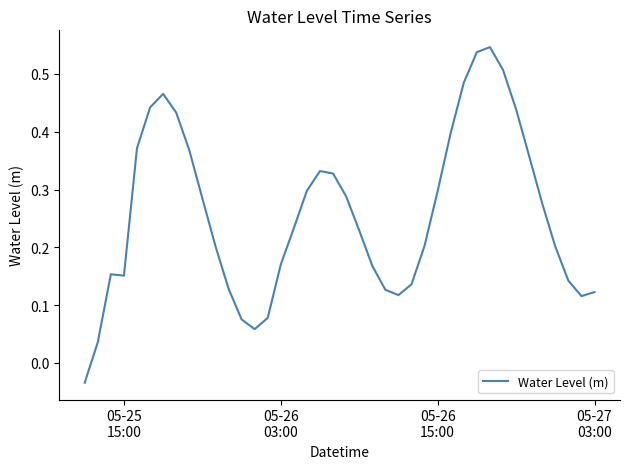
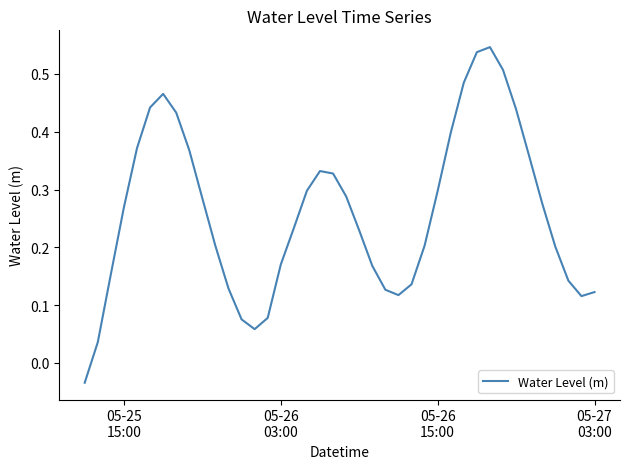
05-25 15:00: 0.15 -> 0.27
